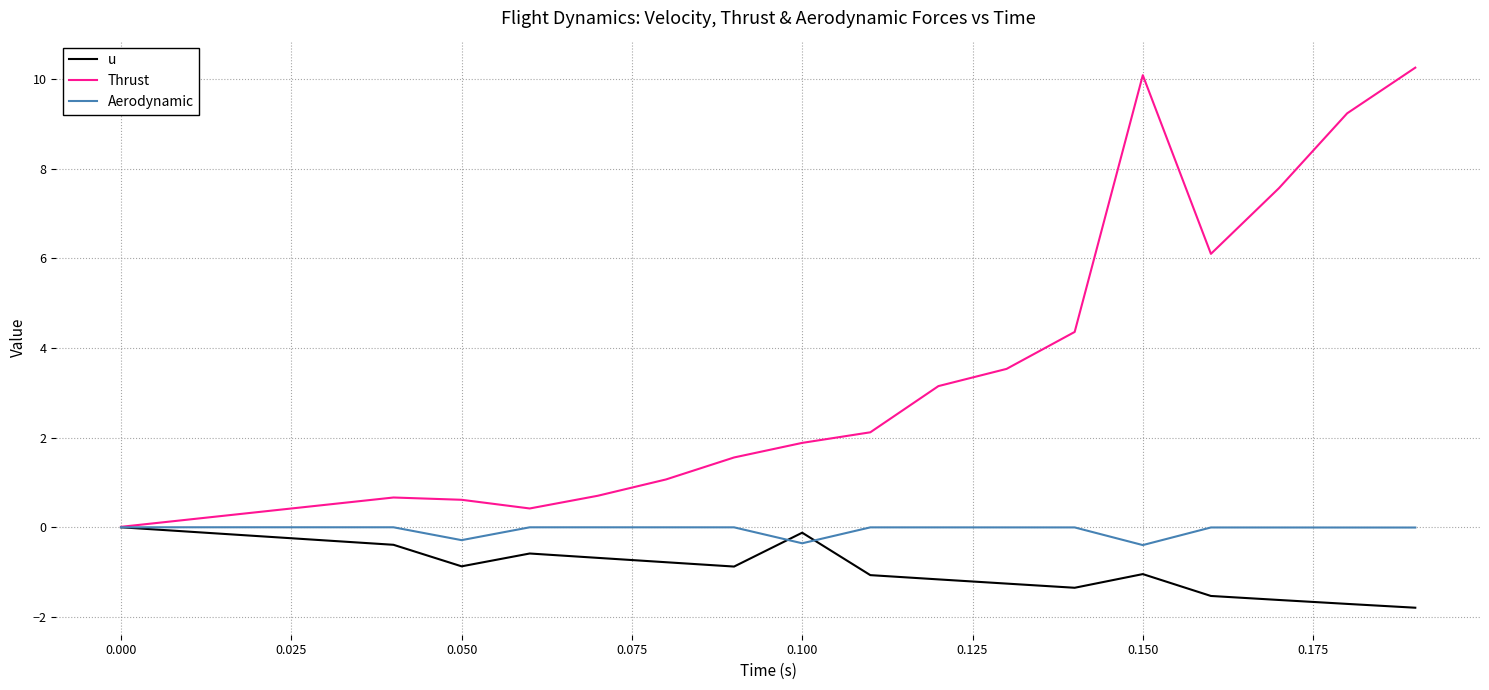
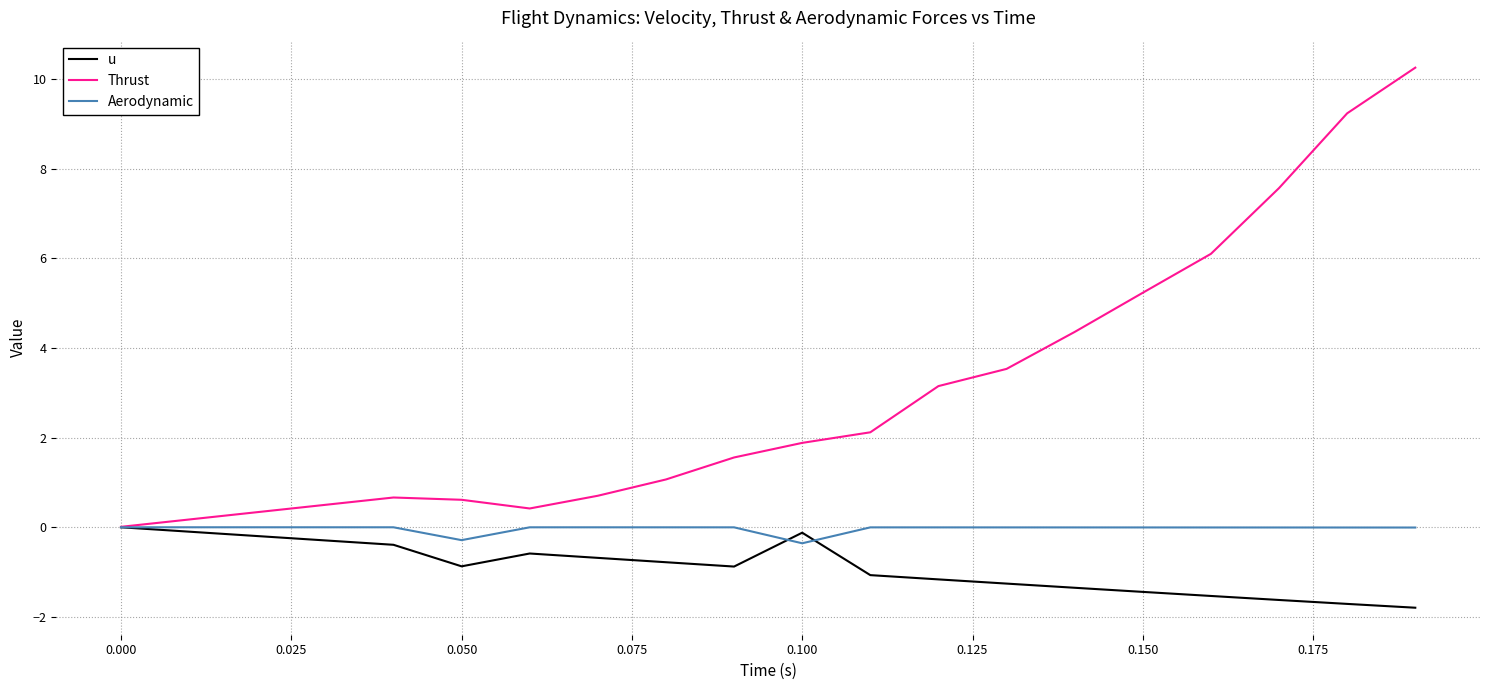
u, 0.150: -1.0 -> -1.4
Thrust, 0.150: 10.1 -> 5.2
Aerodynamic, 0.150: -0.4 -> 0.0
